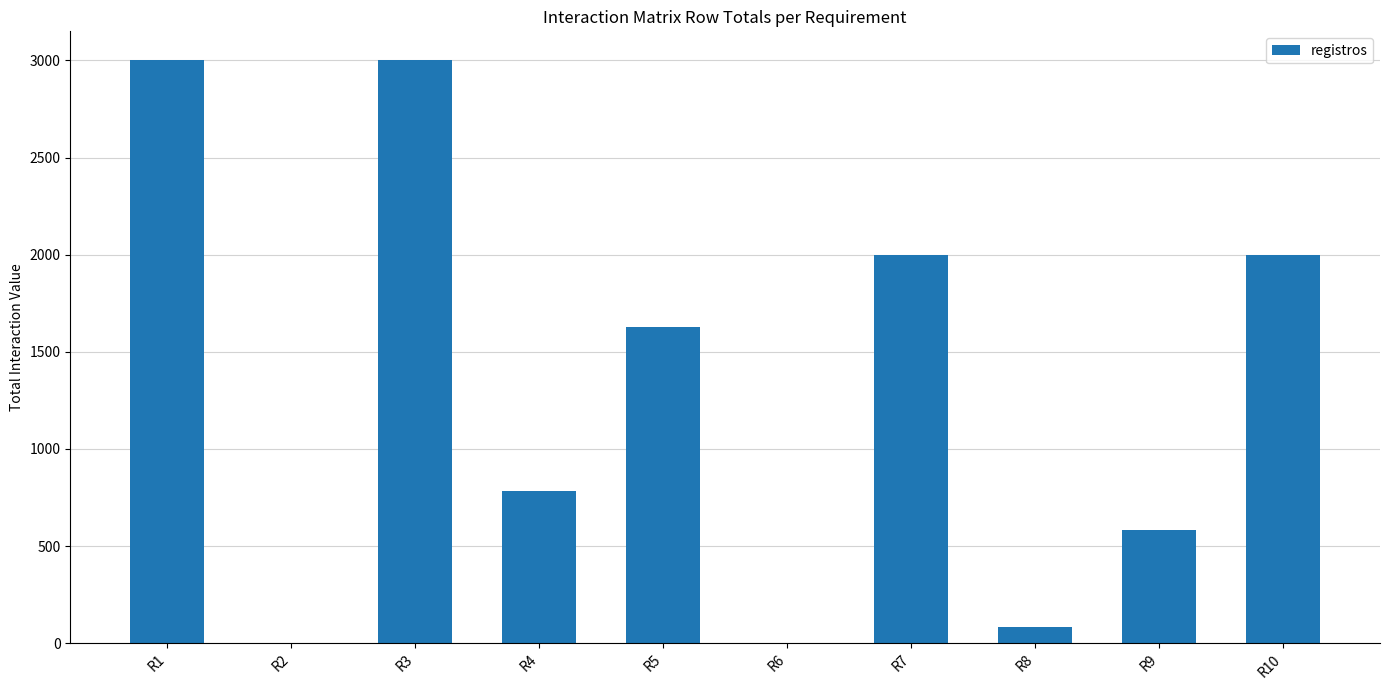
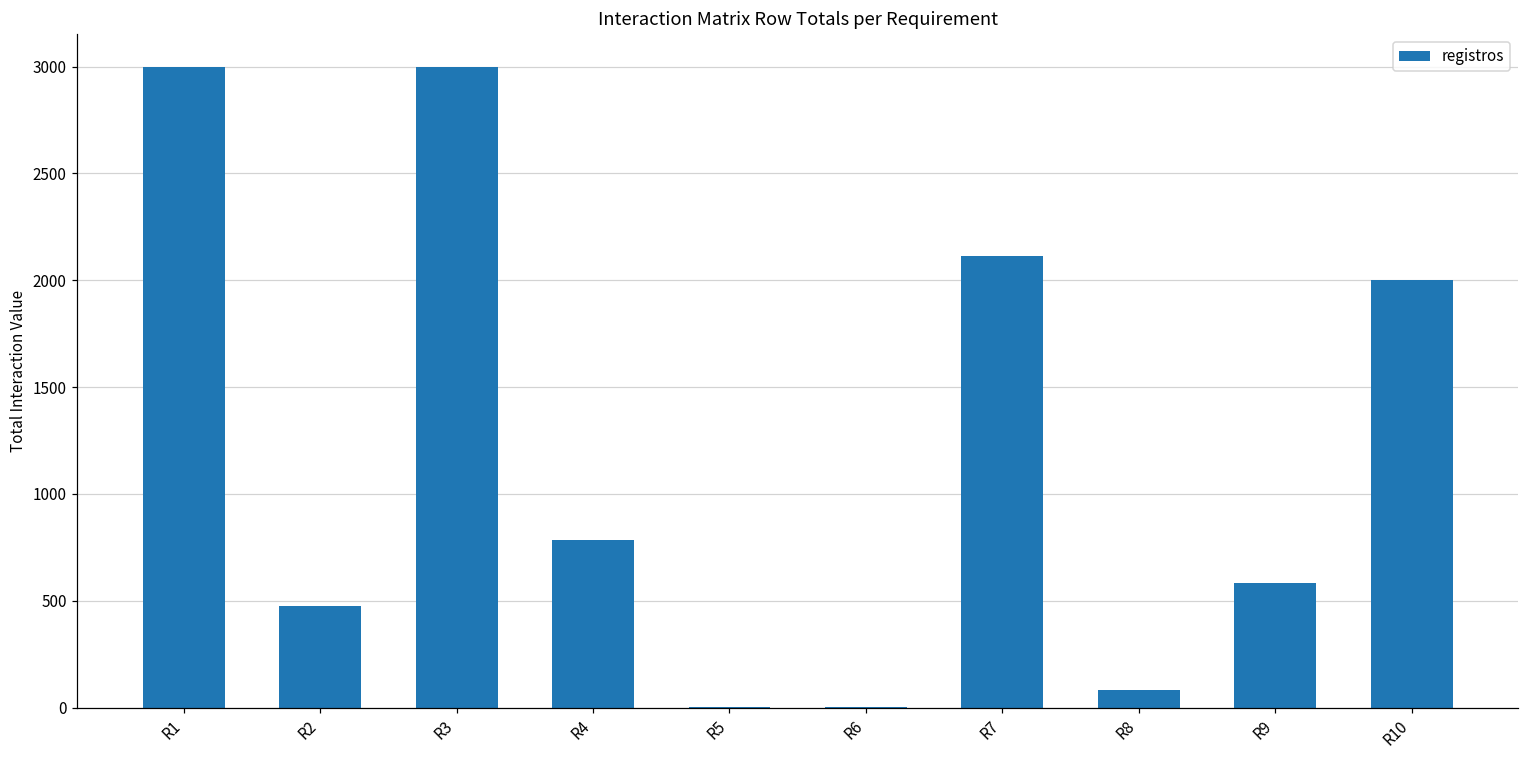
R2: 0 -> 470
R5: 1630 -> 0
R7: 2000 -> 2110
